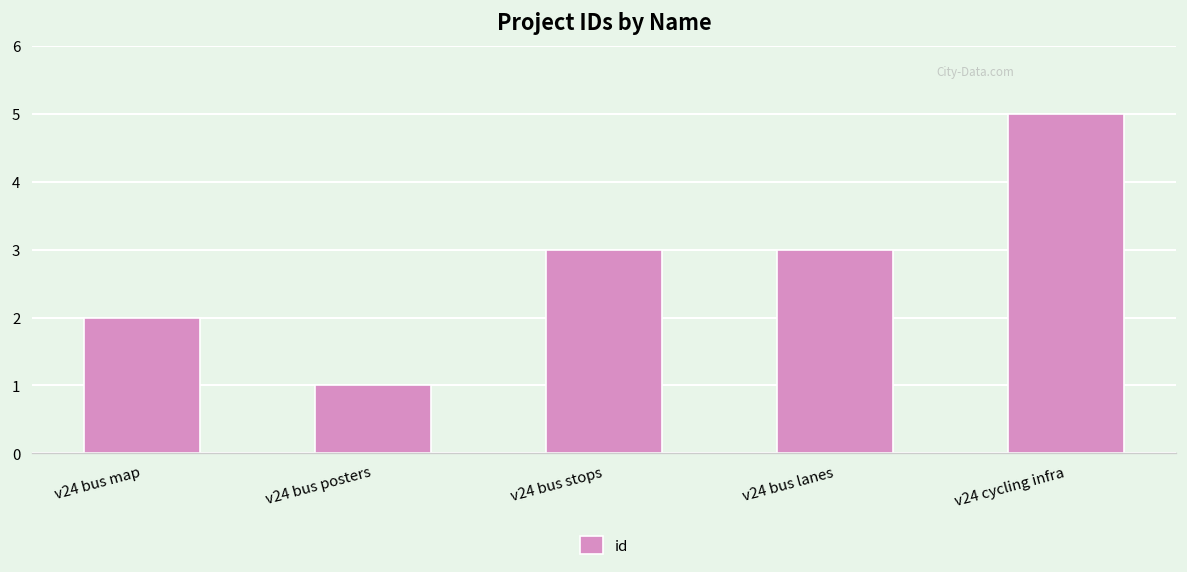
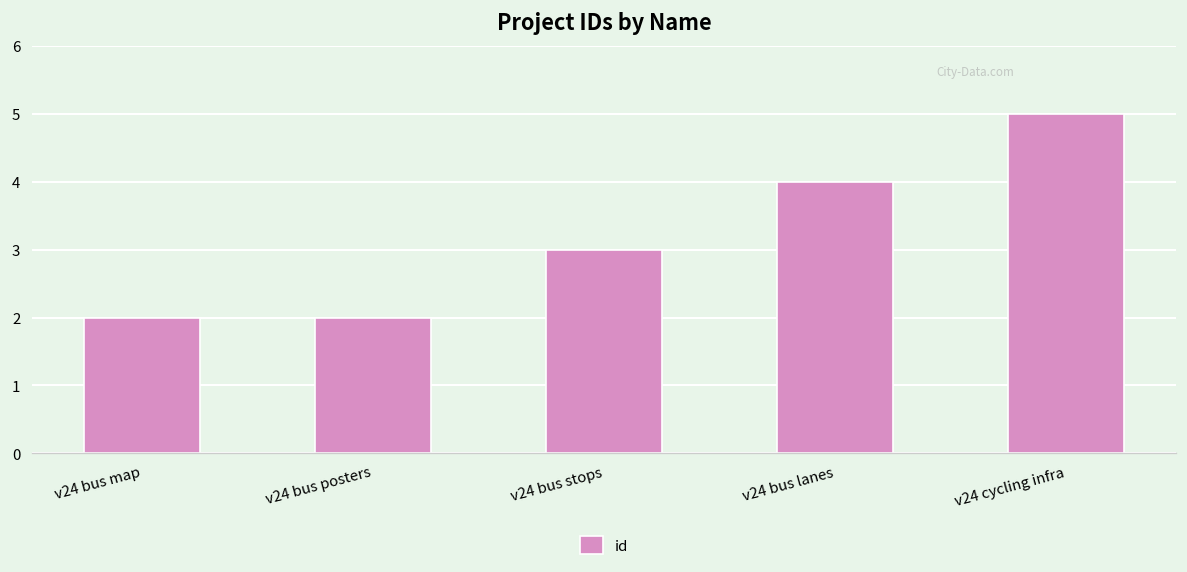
v24 bus posters: 1 -> 2
v24 bus lanes: 3 -> 4
